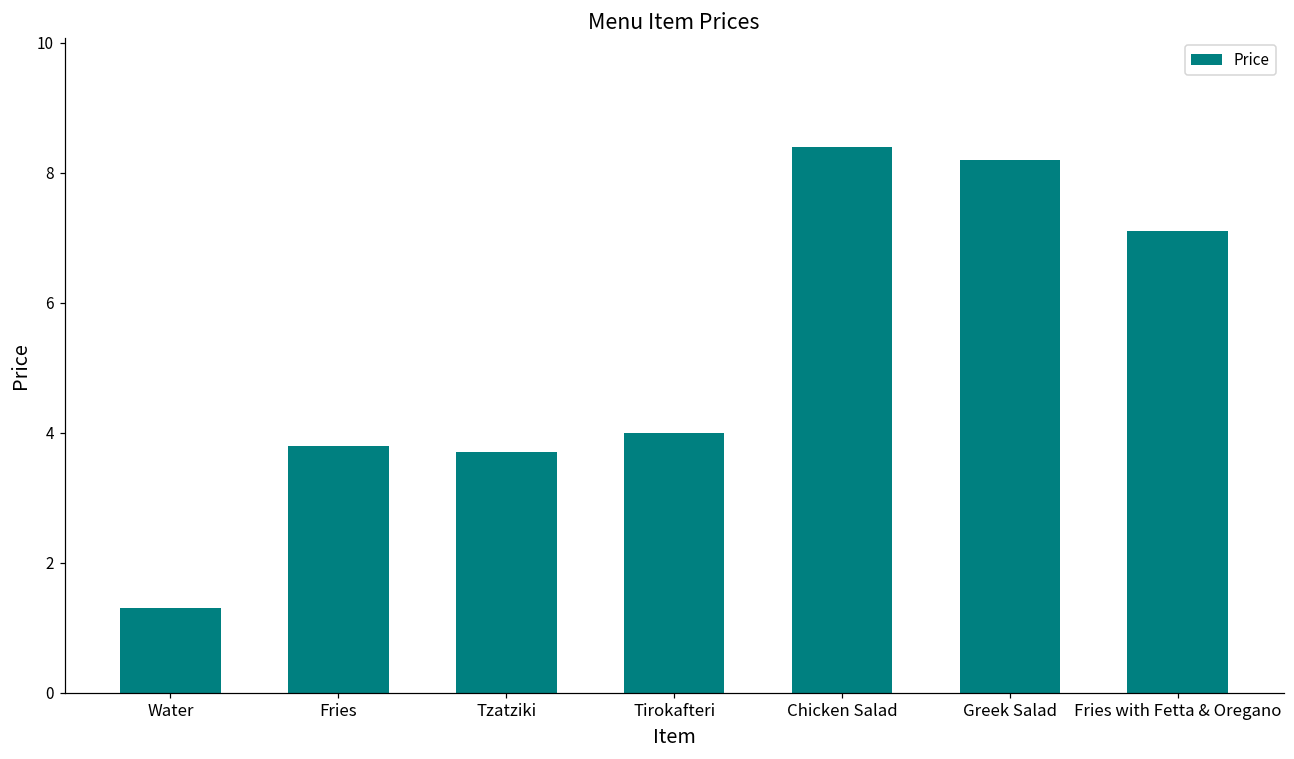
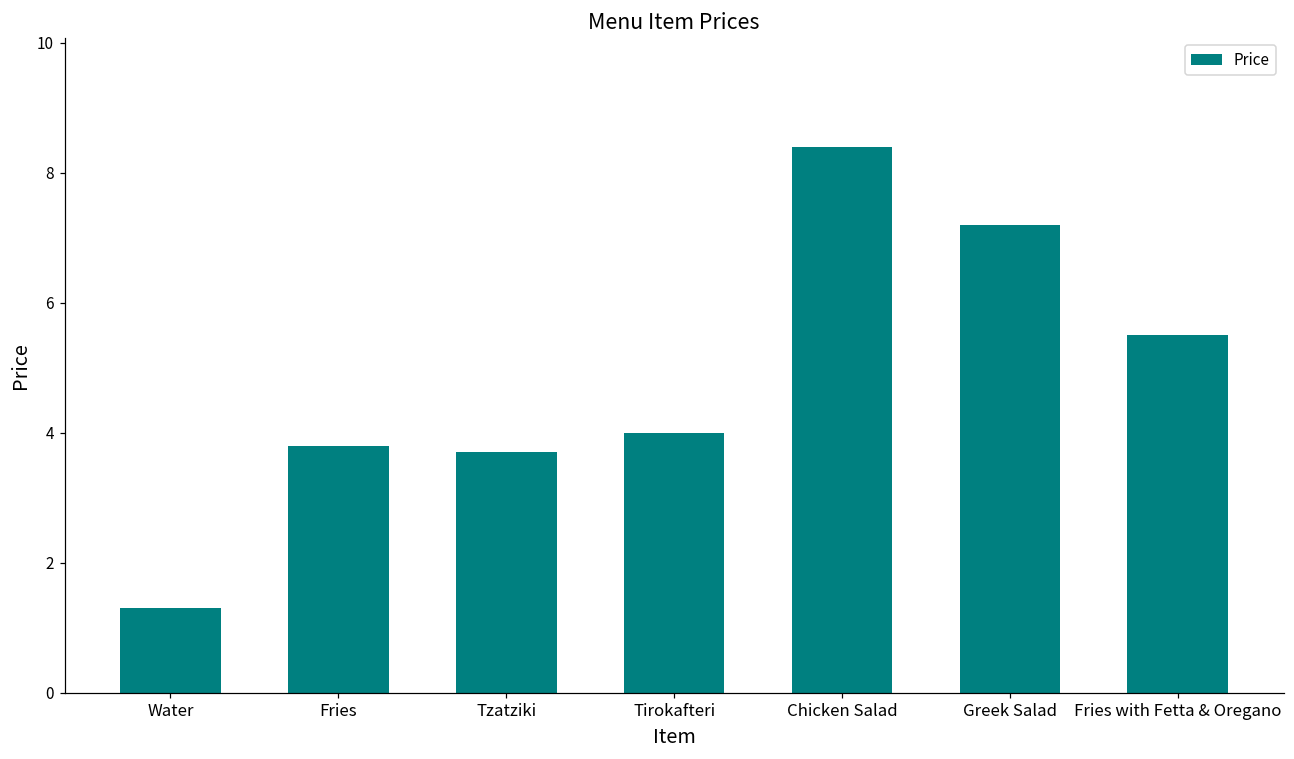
Greek Salad: 8.2 -> 7.2
Fries with Fetta & Oregano: 7.1 -> 5.5
